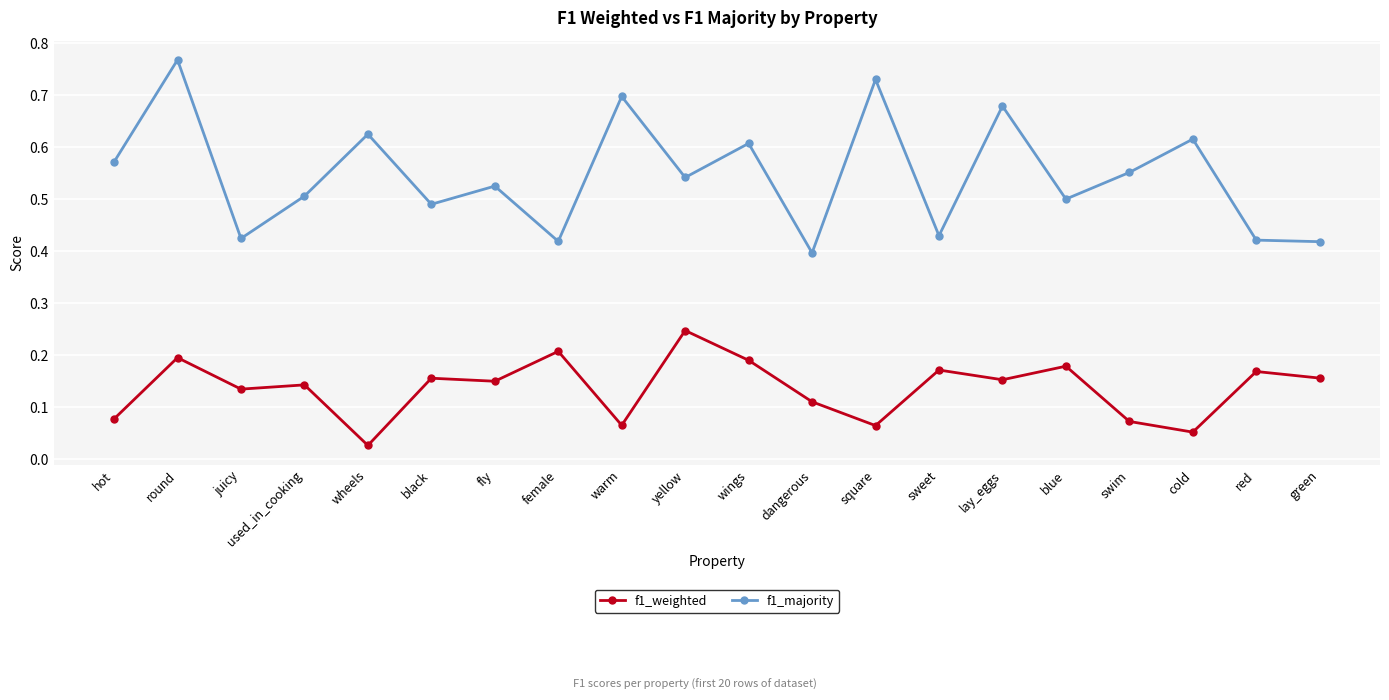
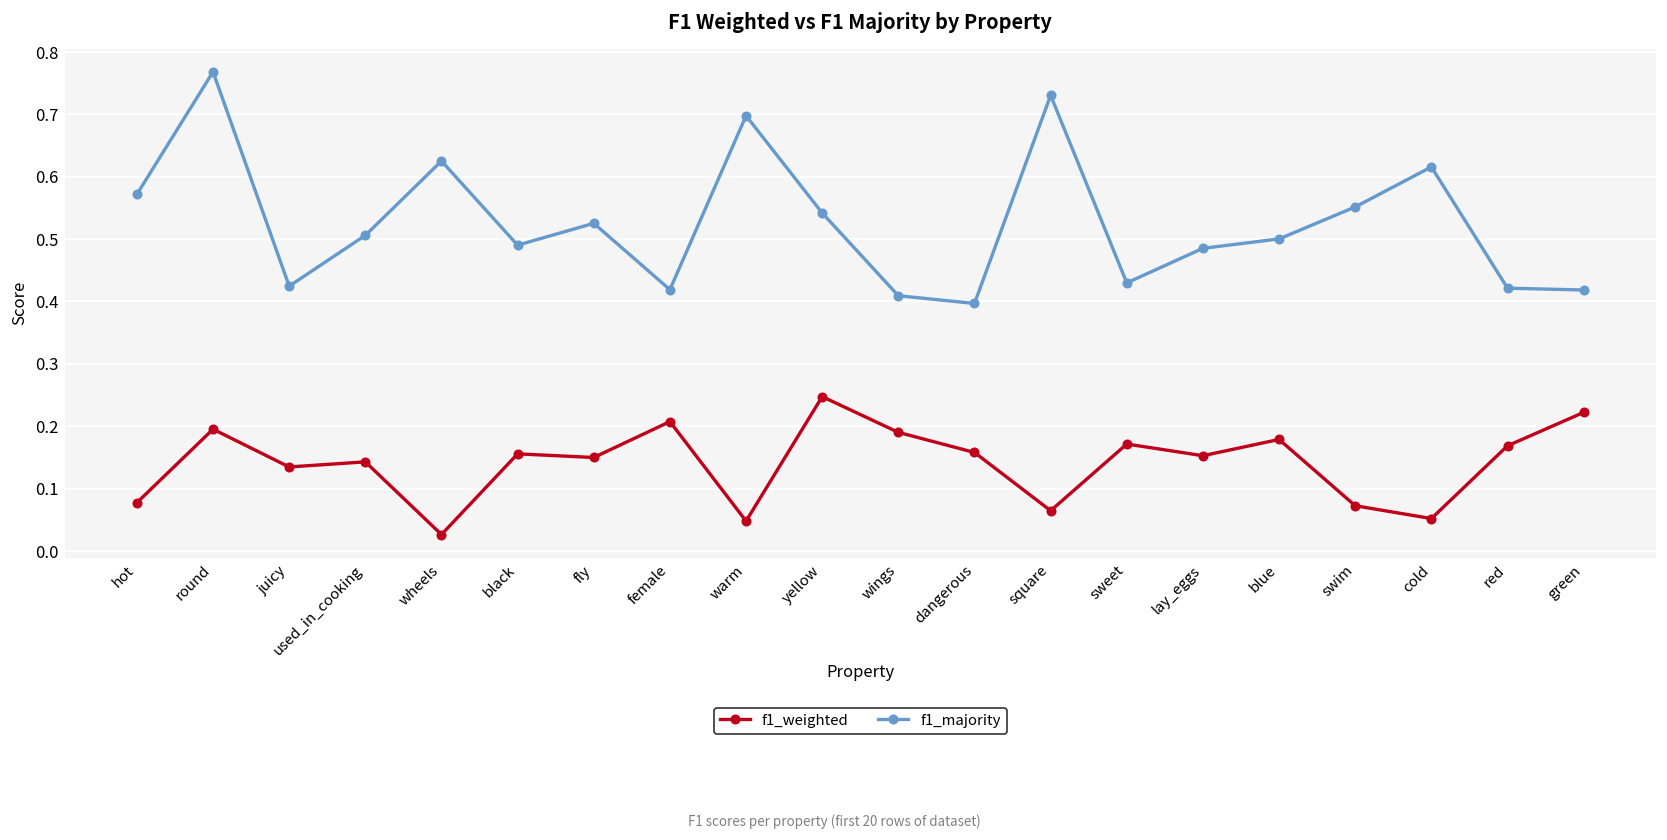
f1_weighted, warm: 0.07 -> 0.05
f1_majority, wings: 0.61 -> 0.41
f1_weighted, dangerous: 0.11 -> 0.16
f1_majority, lay_eggs: 0.68 -> 0.49
f1_weighted, green: 0.16 -> 0.22
